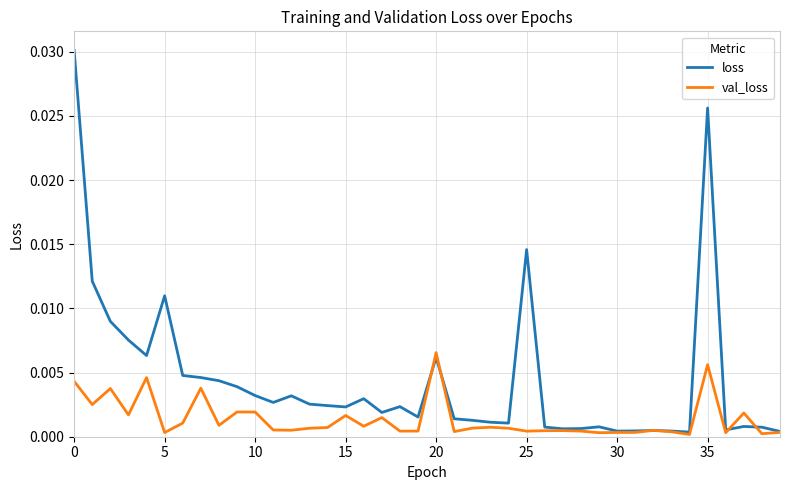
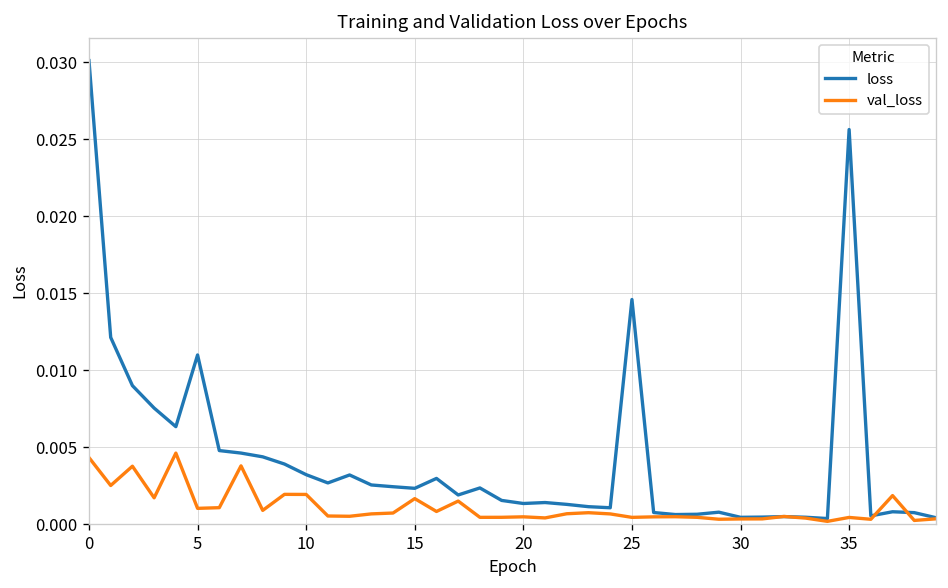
val_loss, 5: 0.0003 -> 0.0010
loss, 20: 0.0062 -> 0.0013
val_loss, 20: 0.0066 -> 0.0005
val_loss, 35: 0.0056 -> 0.0004
